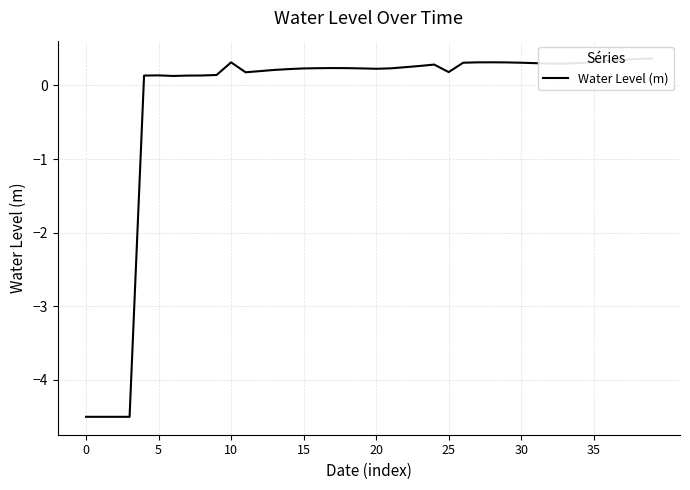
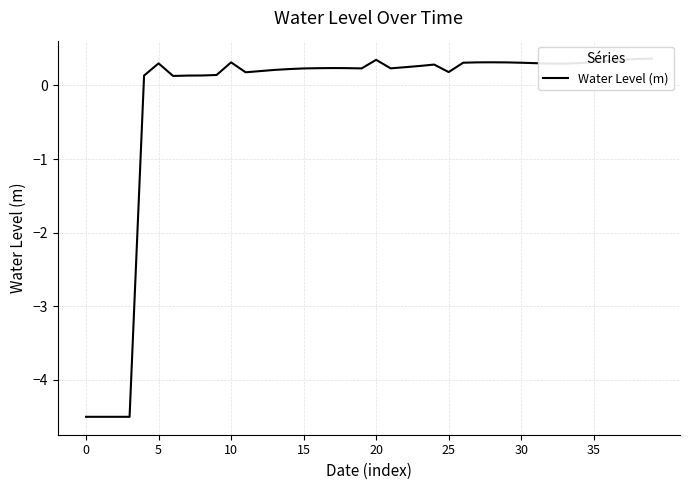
5: 0.1 -> 0.3
20: 0.2 -> 0.3
